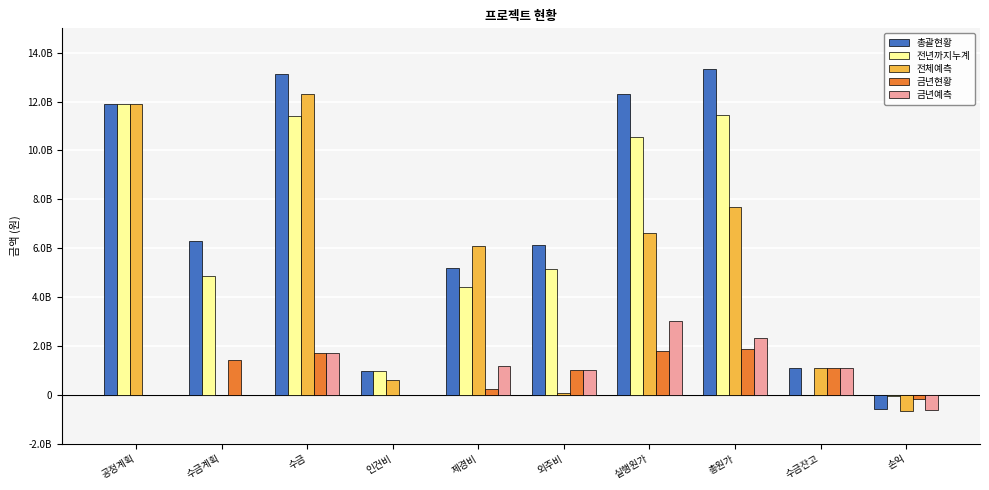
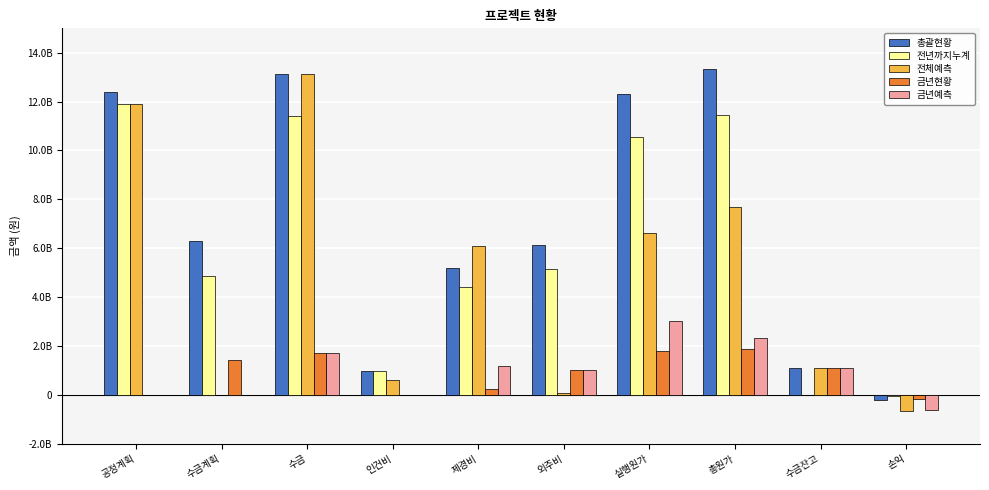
총괄현황, 공정계획: 11900000000 -> 12400000000
전체예측, 수금: 12300000000 -> 13100000000
총괄현황, 손익: -600000000 -> -200000000
